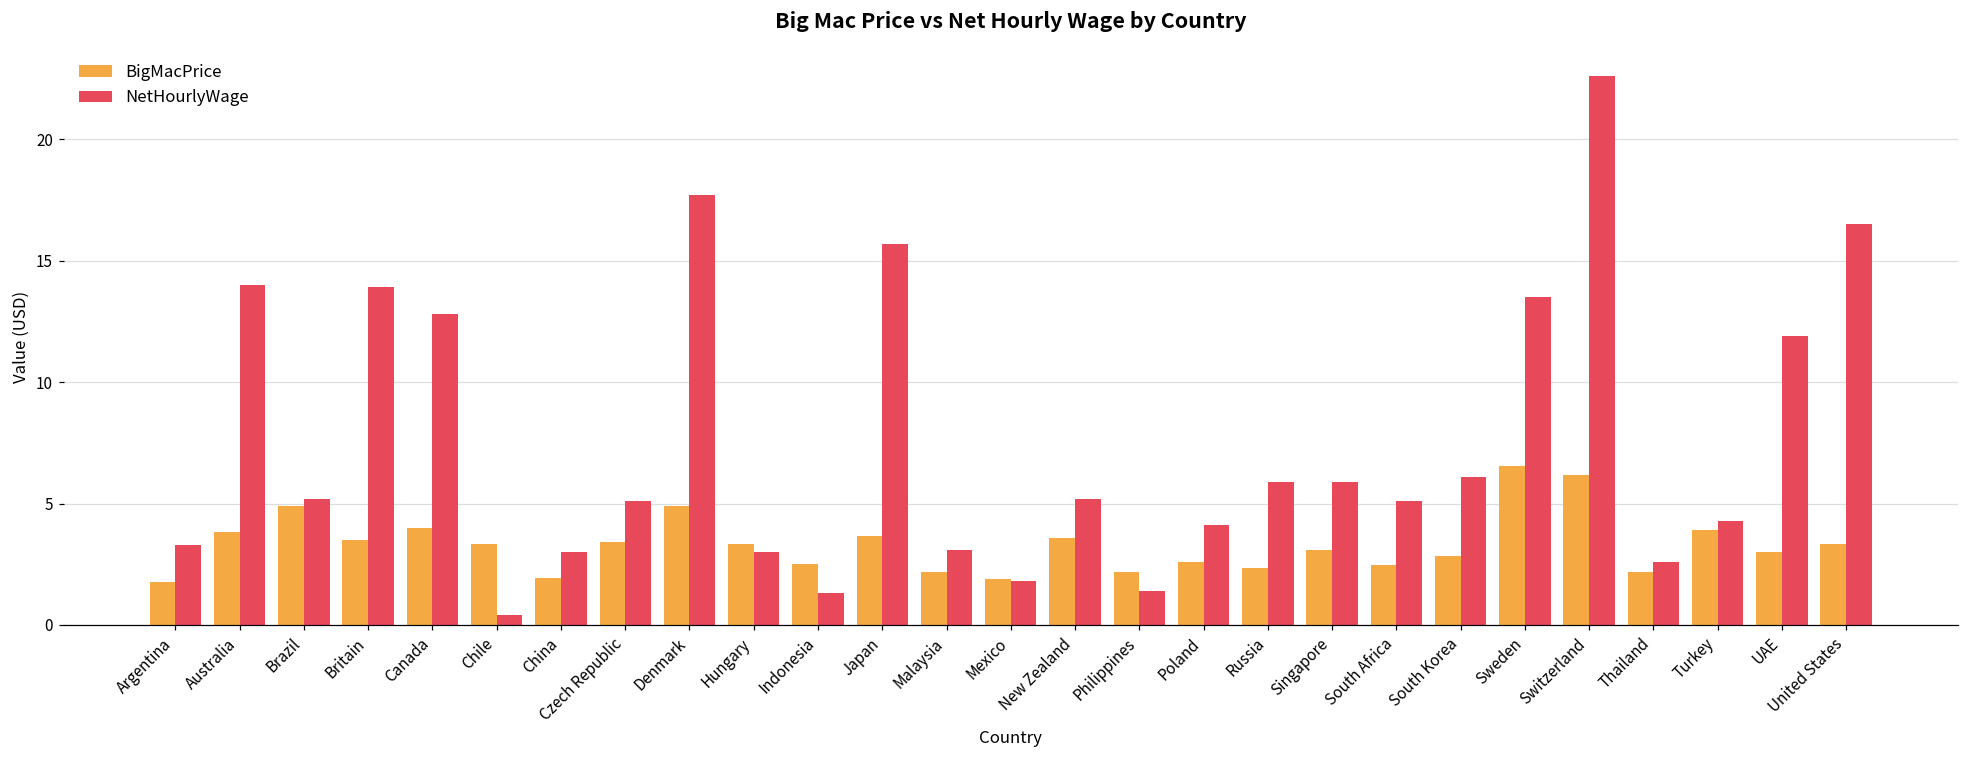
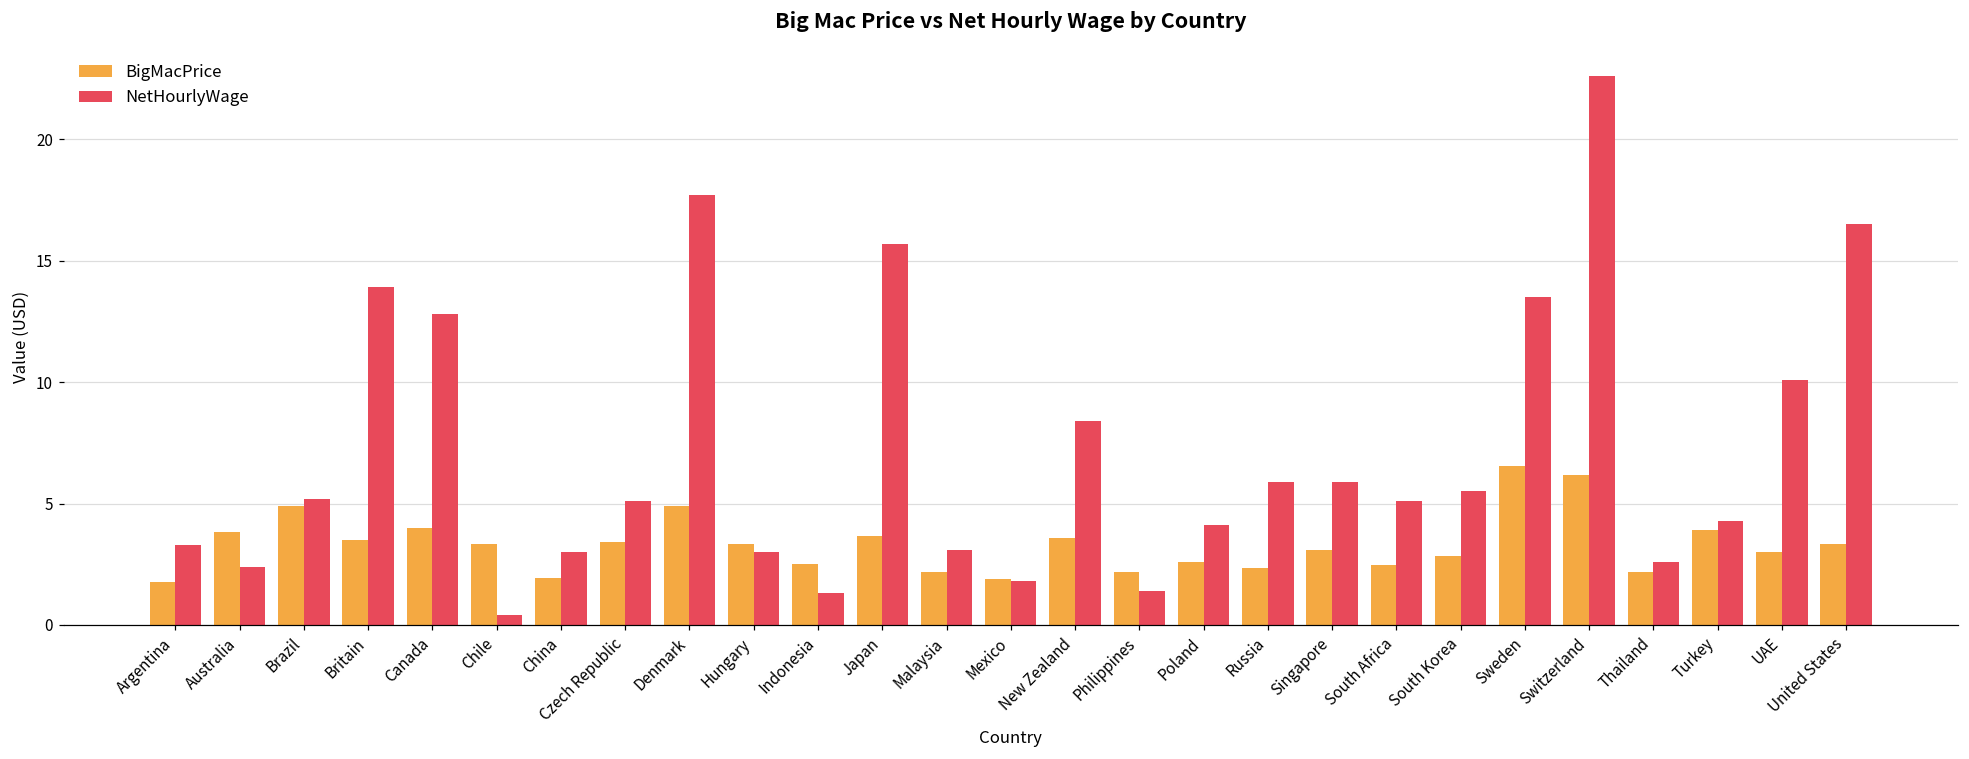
NetHourlyWage, Australia: 14.0 -> 2.4
NetHourlyWage, New Zealand: 5.2 -> 8.4
NetHourlyWage, South Korea: 6.1 -> 5.5
NetHourlyWage, UAE: 11.9 -> 10.1
